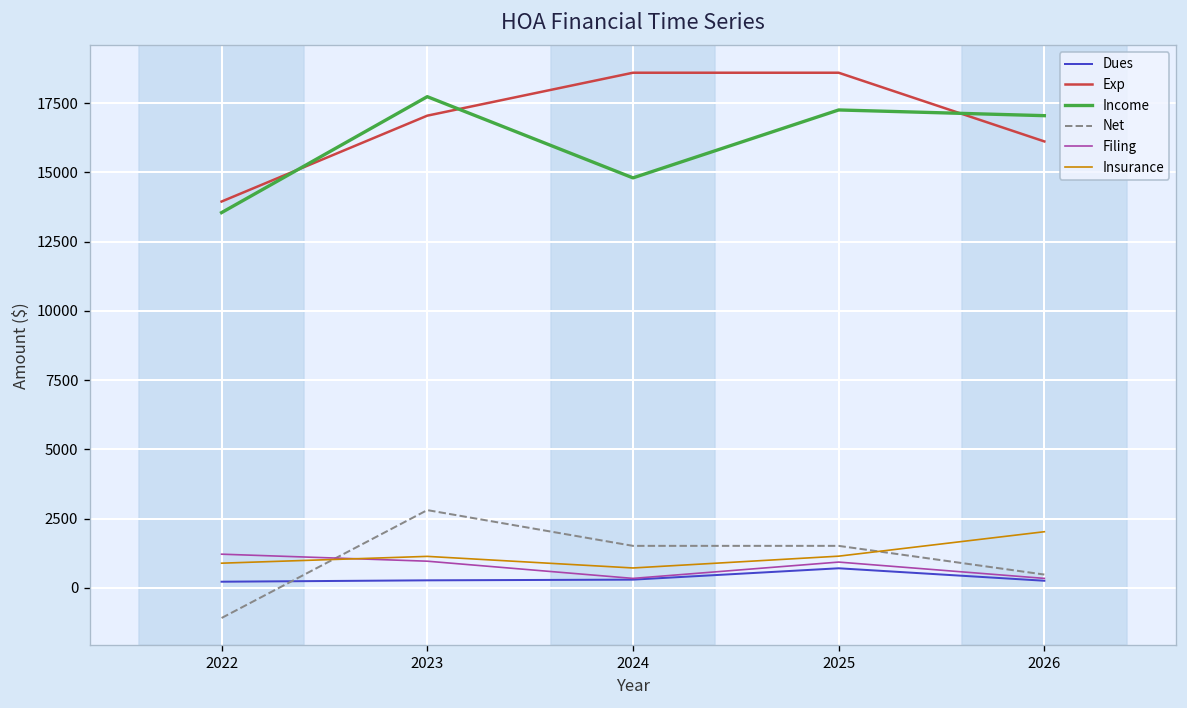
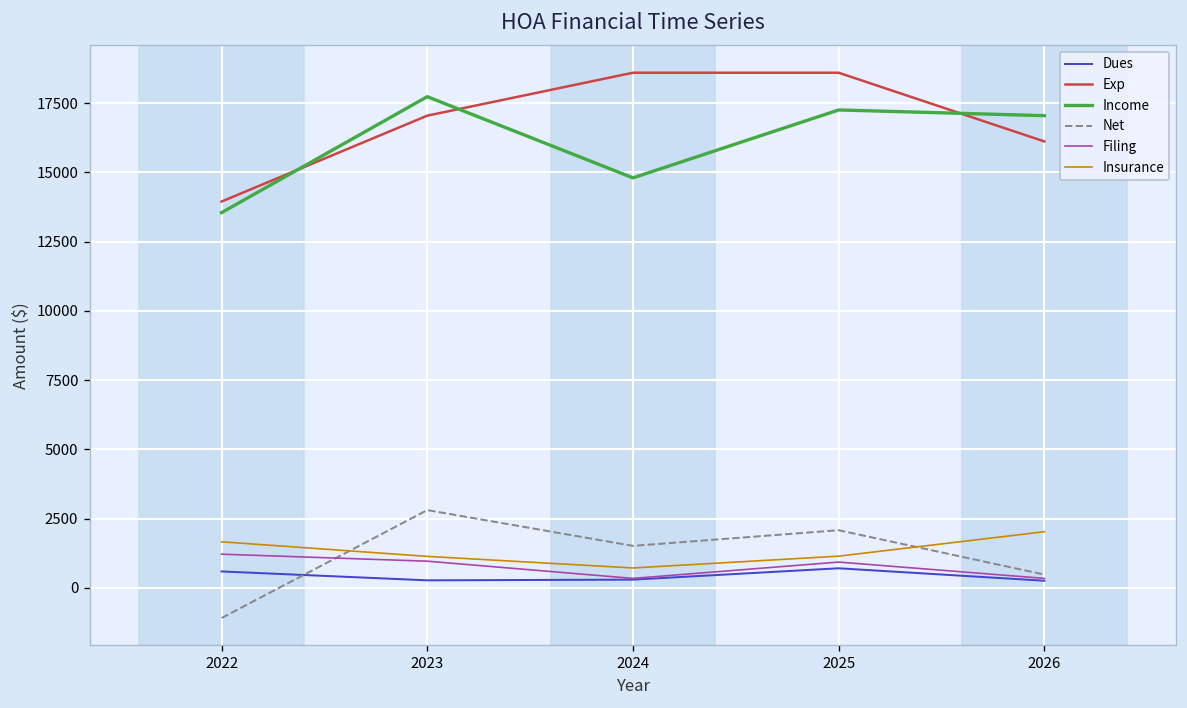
Dues, 2022: 200 -> 600
Insurance, 2022: 900 -> 1700
Net, 2025: 1500 -> 2100
